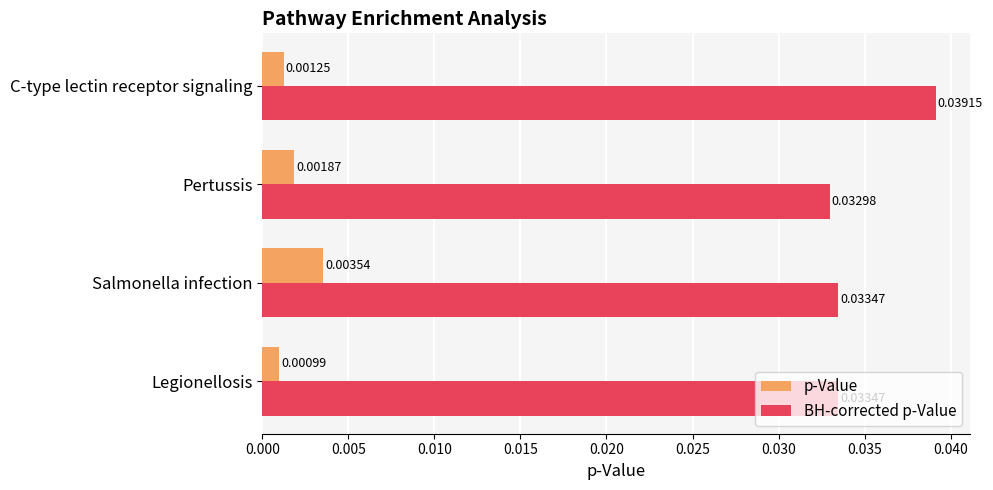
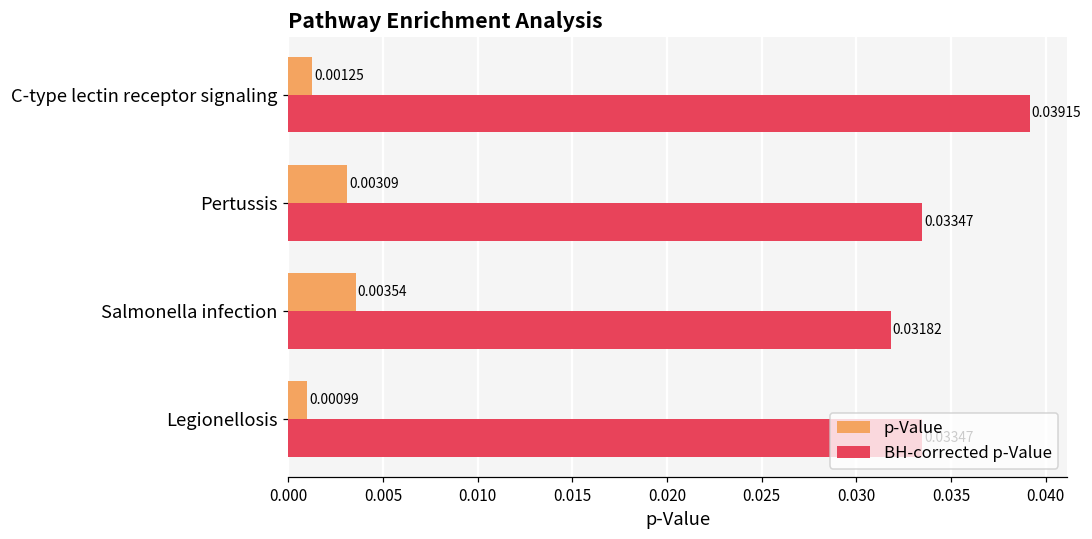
p-Value, Pertussis: 0.00187 -> 0.00309
BH-corrected p-Value, Pertussis: 0.03298 -> 0.03347
BH-corrected p-Value, Salmonella infection: 0.03347 -> 0.03182
